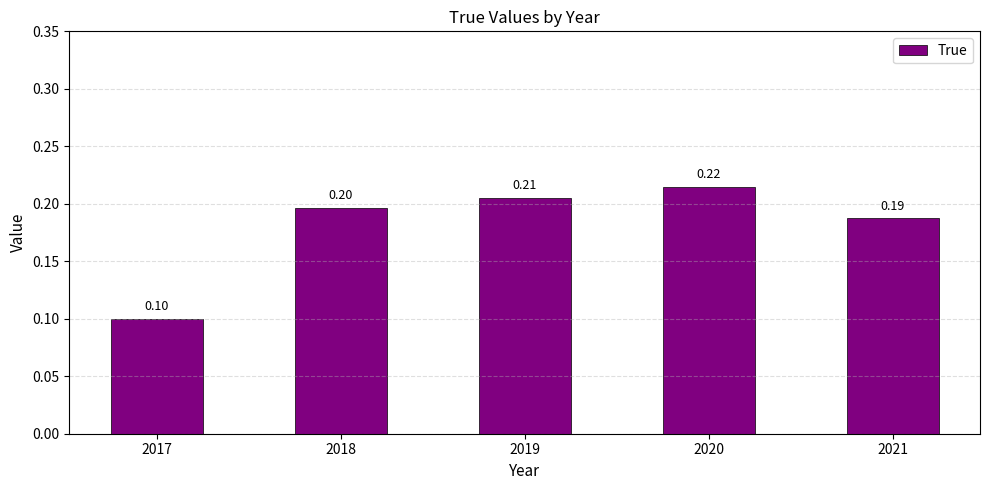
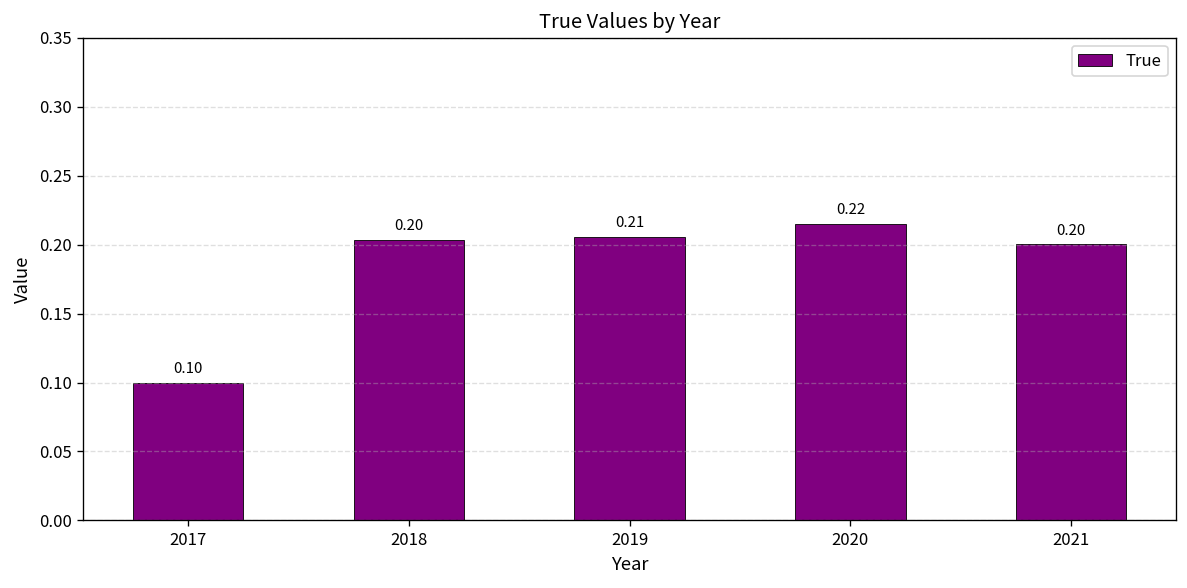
2018: 0.196 -> 0.203
2021: 0.19 -> 0.20
